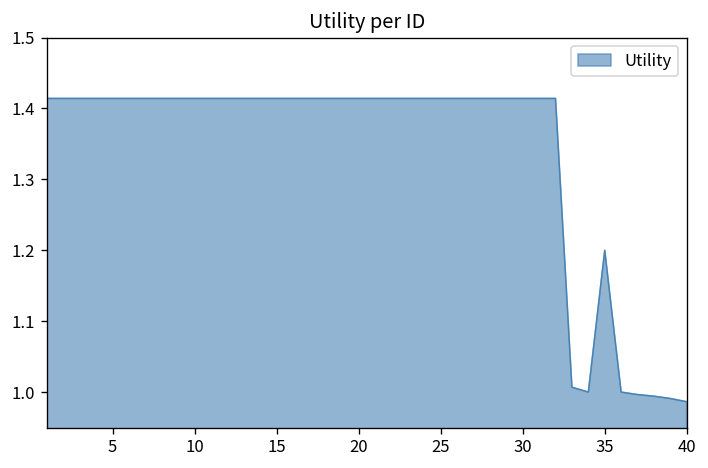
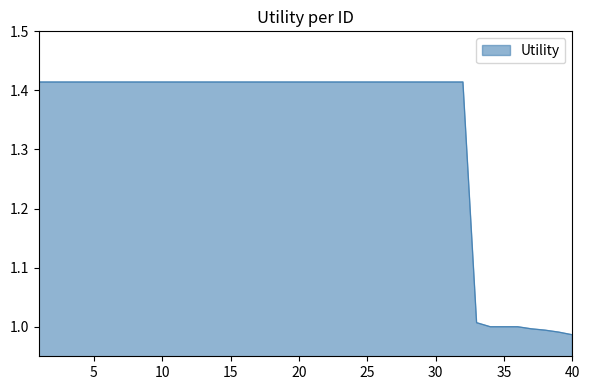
35: 1.2 -> 1.0
